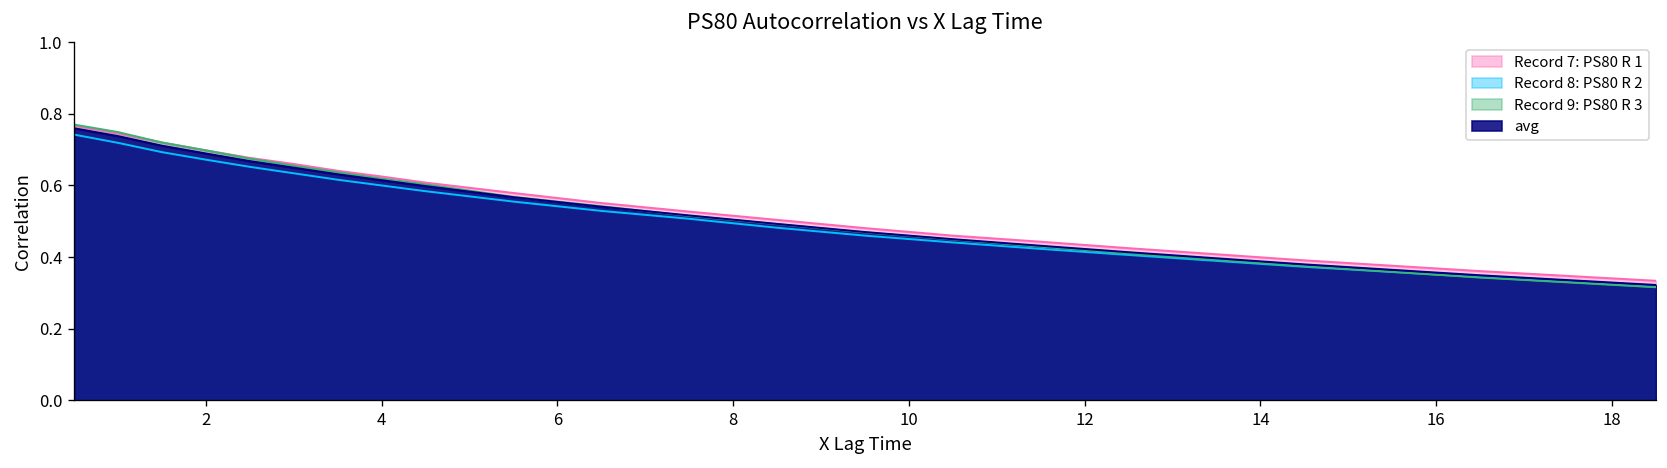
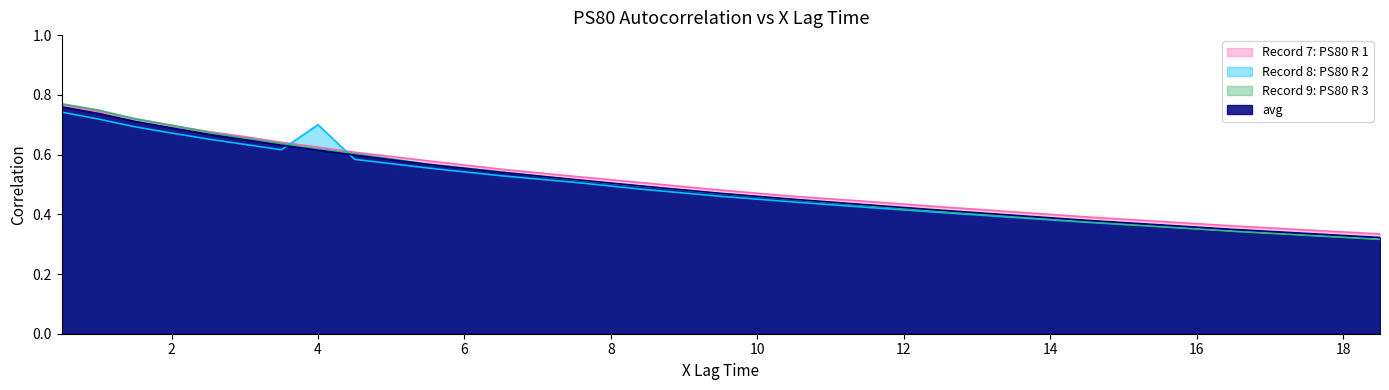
Record 8: PS80 R 2, 4: 0.6 -> 0.7
